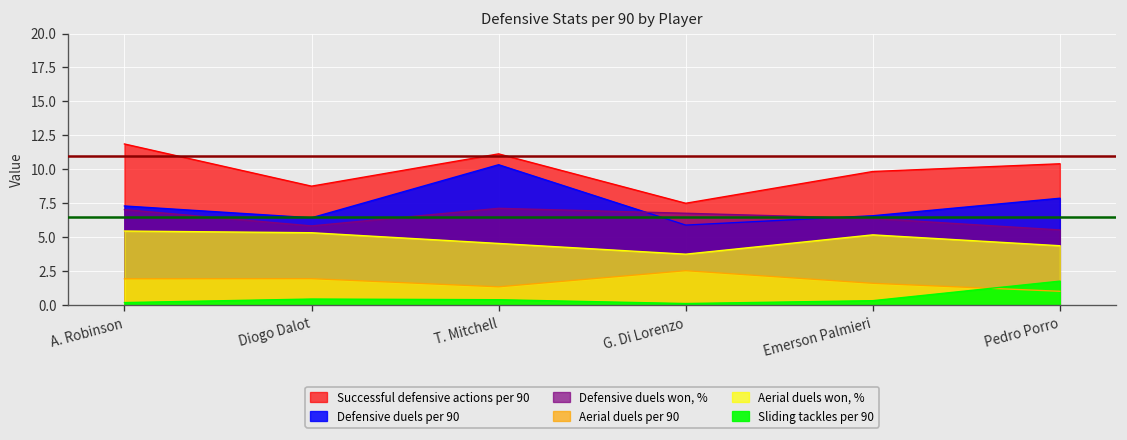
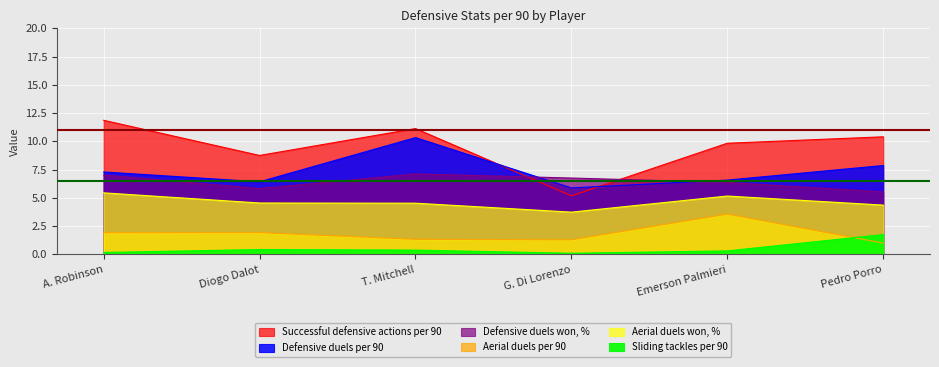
Aerial duels won, %, Diogo Dalot: 5.3 -> 4.5
Successful defensive actions per 90, G. Di Lorenzo: 7.5 -> 5.2
Aerial duels per 90, G. Di Lorenzo: 2.5 -> 1.3
Aerial duels per 90, Emerson Palmieri: 1.6 -> 3.6
